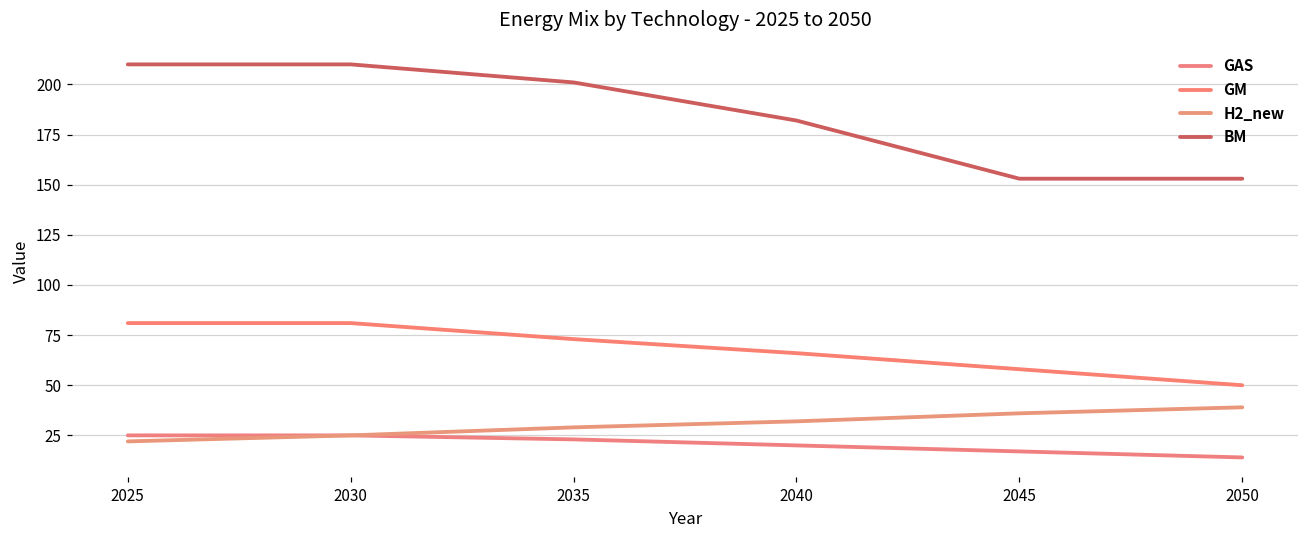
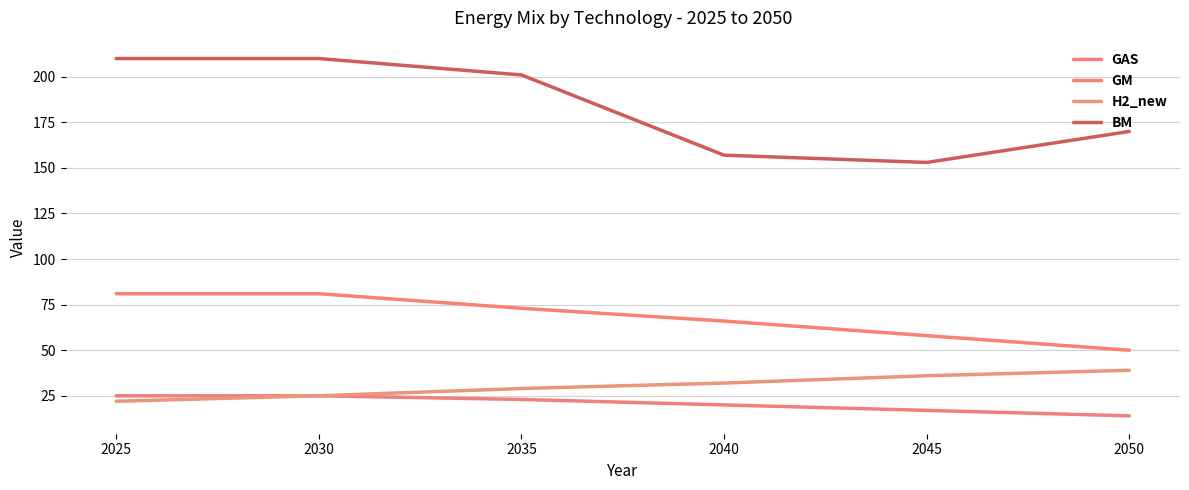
BM, 2040: 182 -> 157
BM, 2050: 153 -> 170
